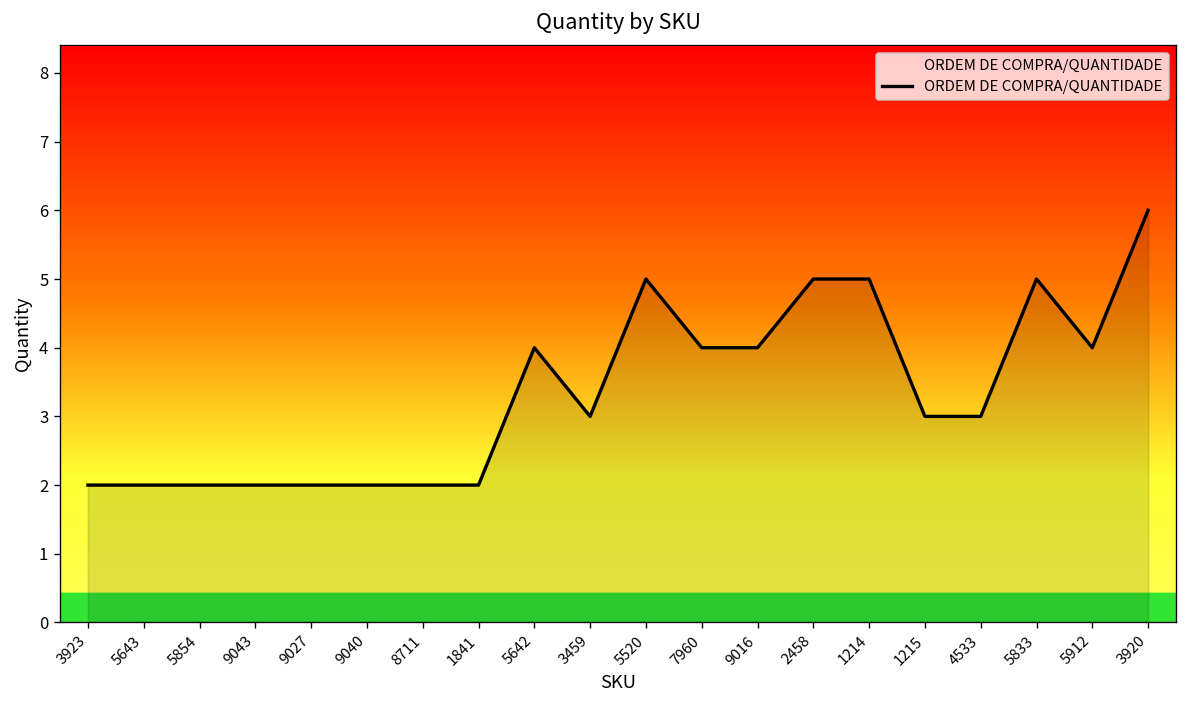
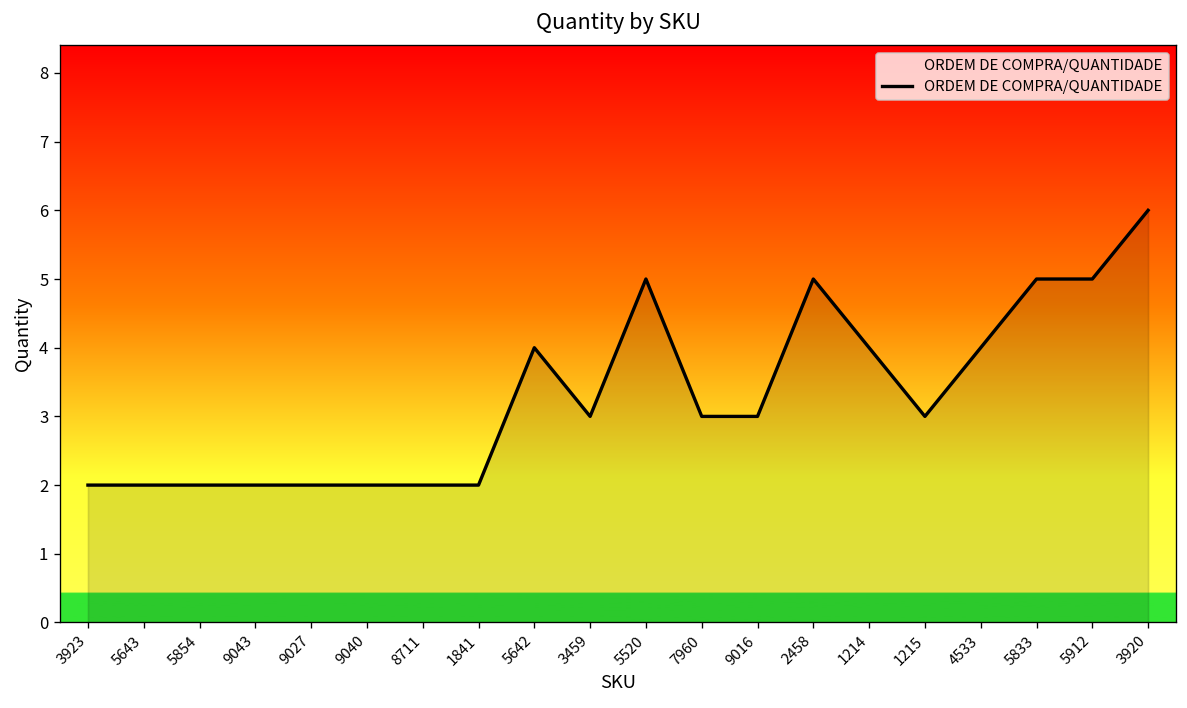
7960: 4 -> 3
9016: 4 -> 3
1214: 5 -> 4
4533: 3 -> 4
5912: 4 -> 5
